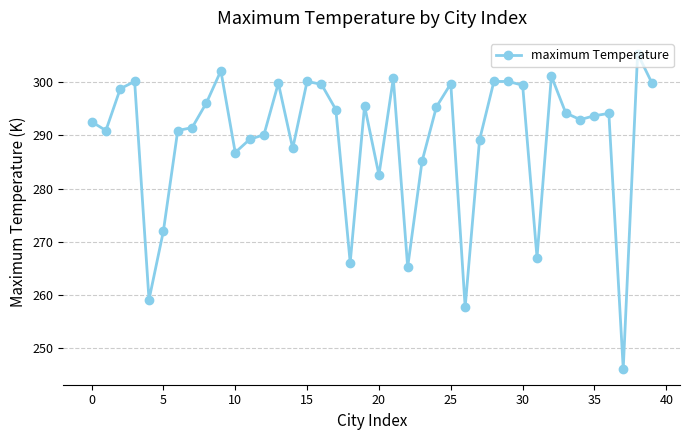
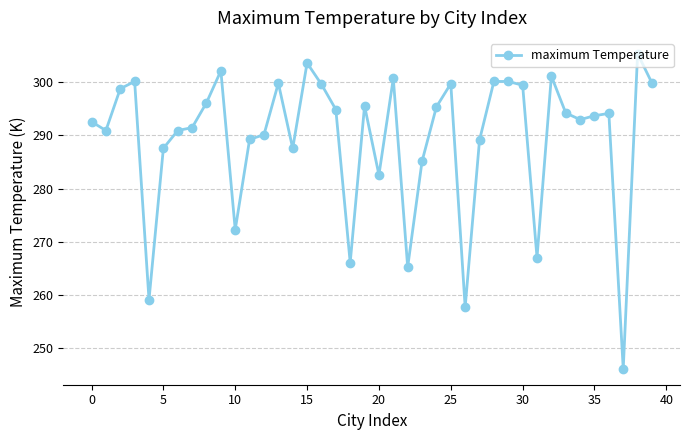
5: 272 -> 288
10: 287 -> 272
15: 300 -> 304
